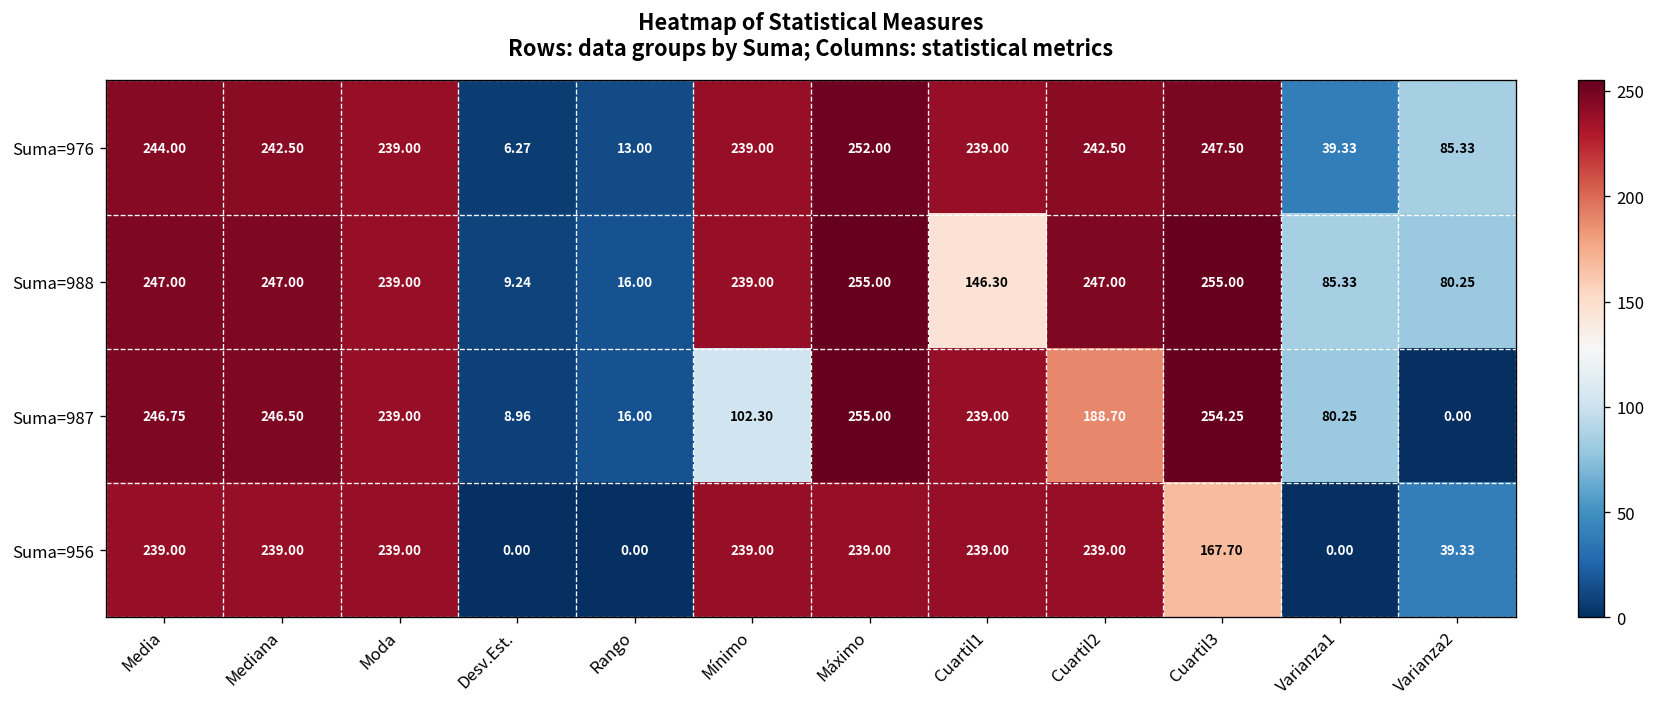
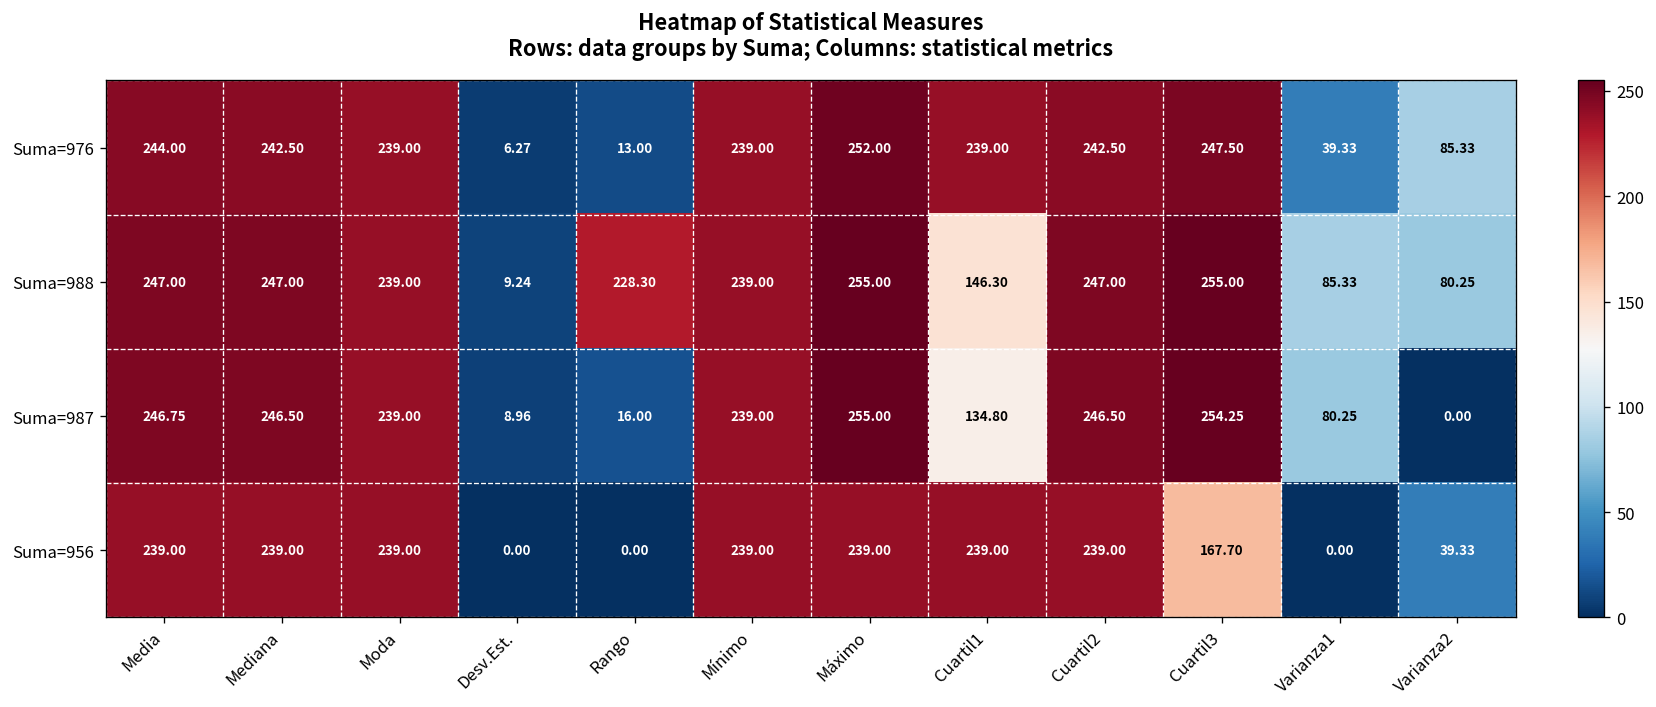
Suma=988, Rango: 16.00 -> 228.30
Suma=987, Mínimo: 102.30 -> 239.00
Suma=987, Cuartil1: 239.00 -> 134.80
Suma=987, Cuartil2: 188.70 -> 246.50
